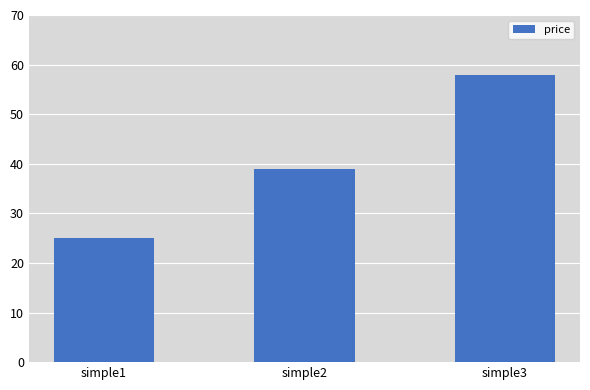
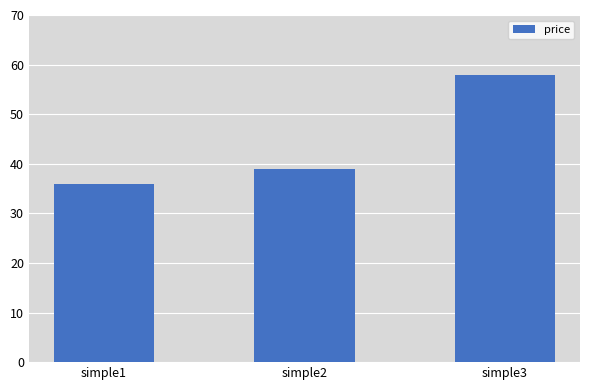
simple1: 25 -> 36
